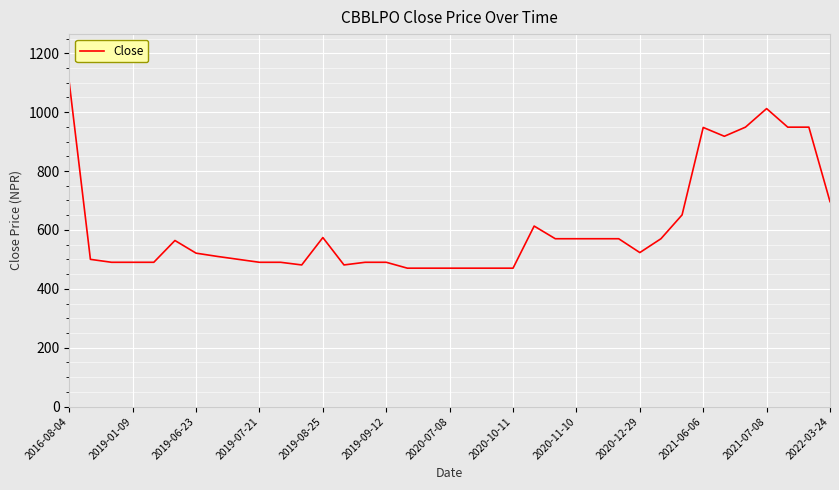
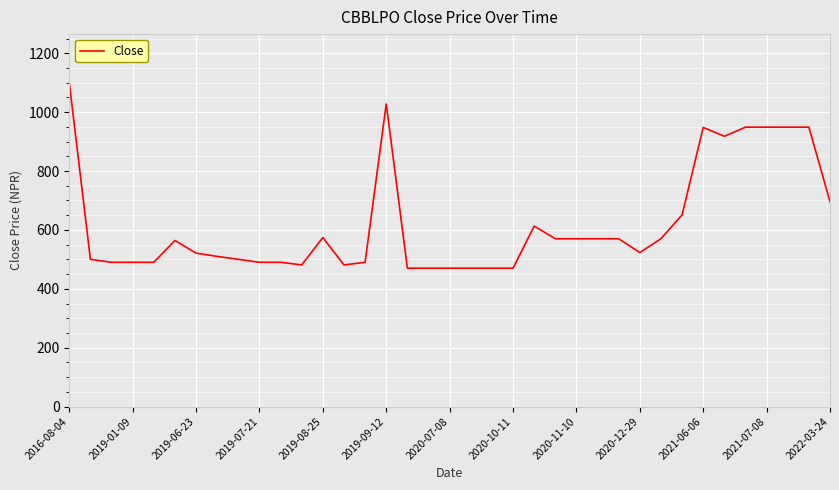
2019-09-12: 490 -> 1030
2021-07-08: 1010 -> 950
